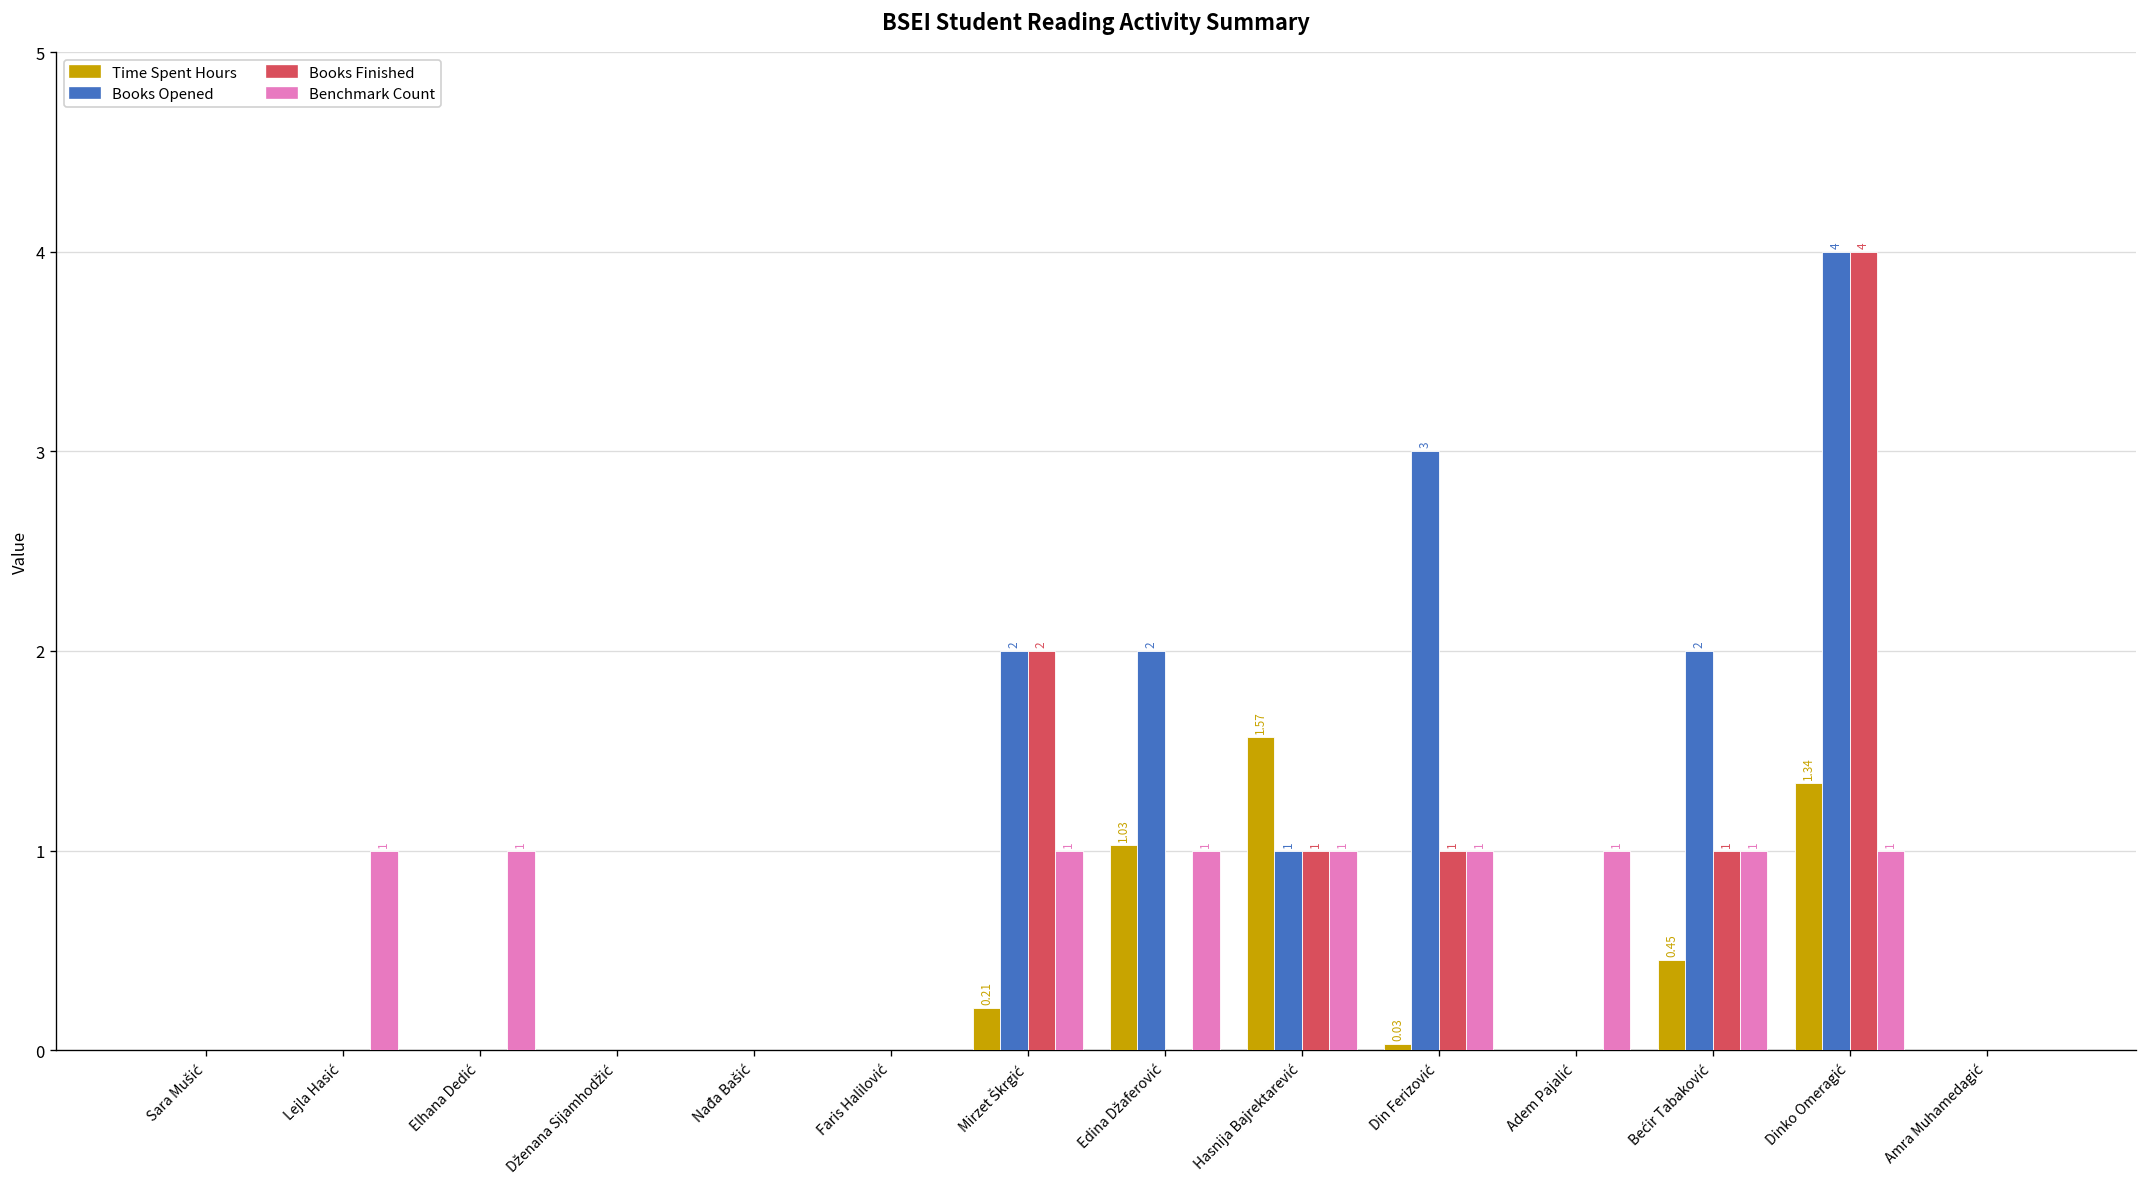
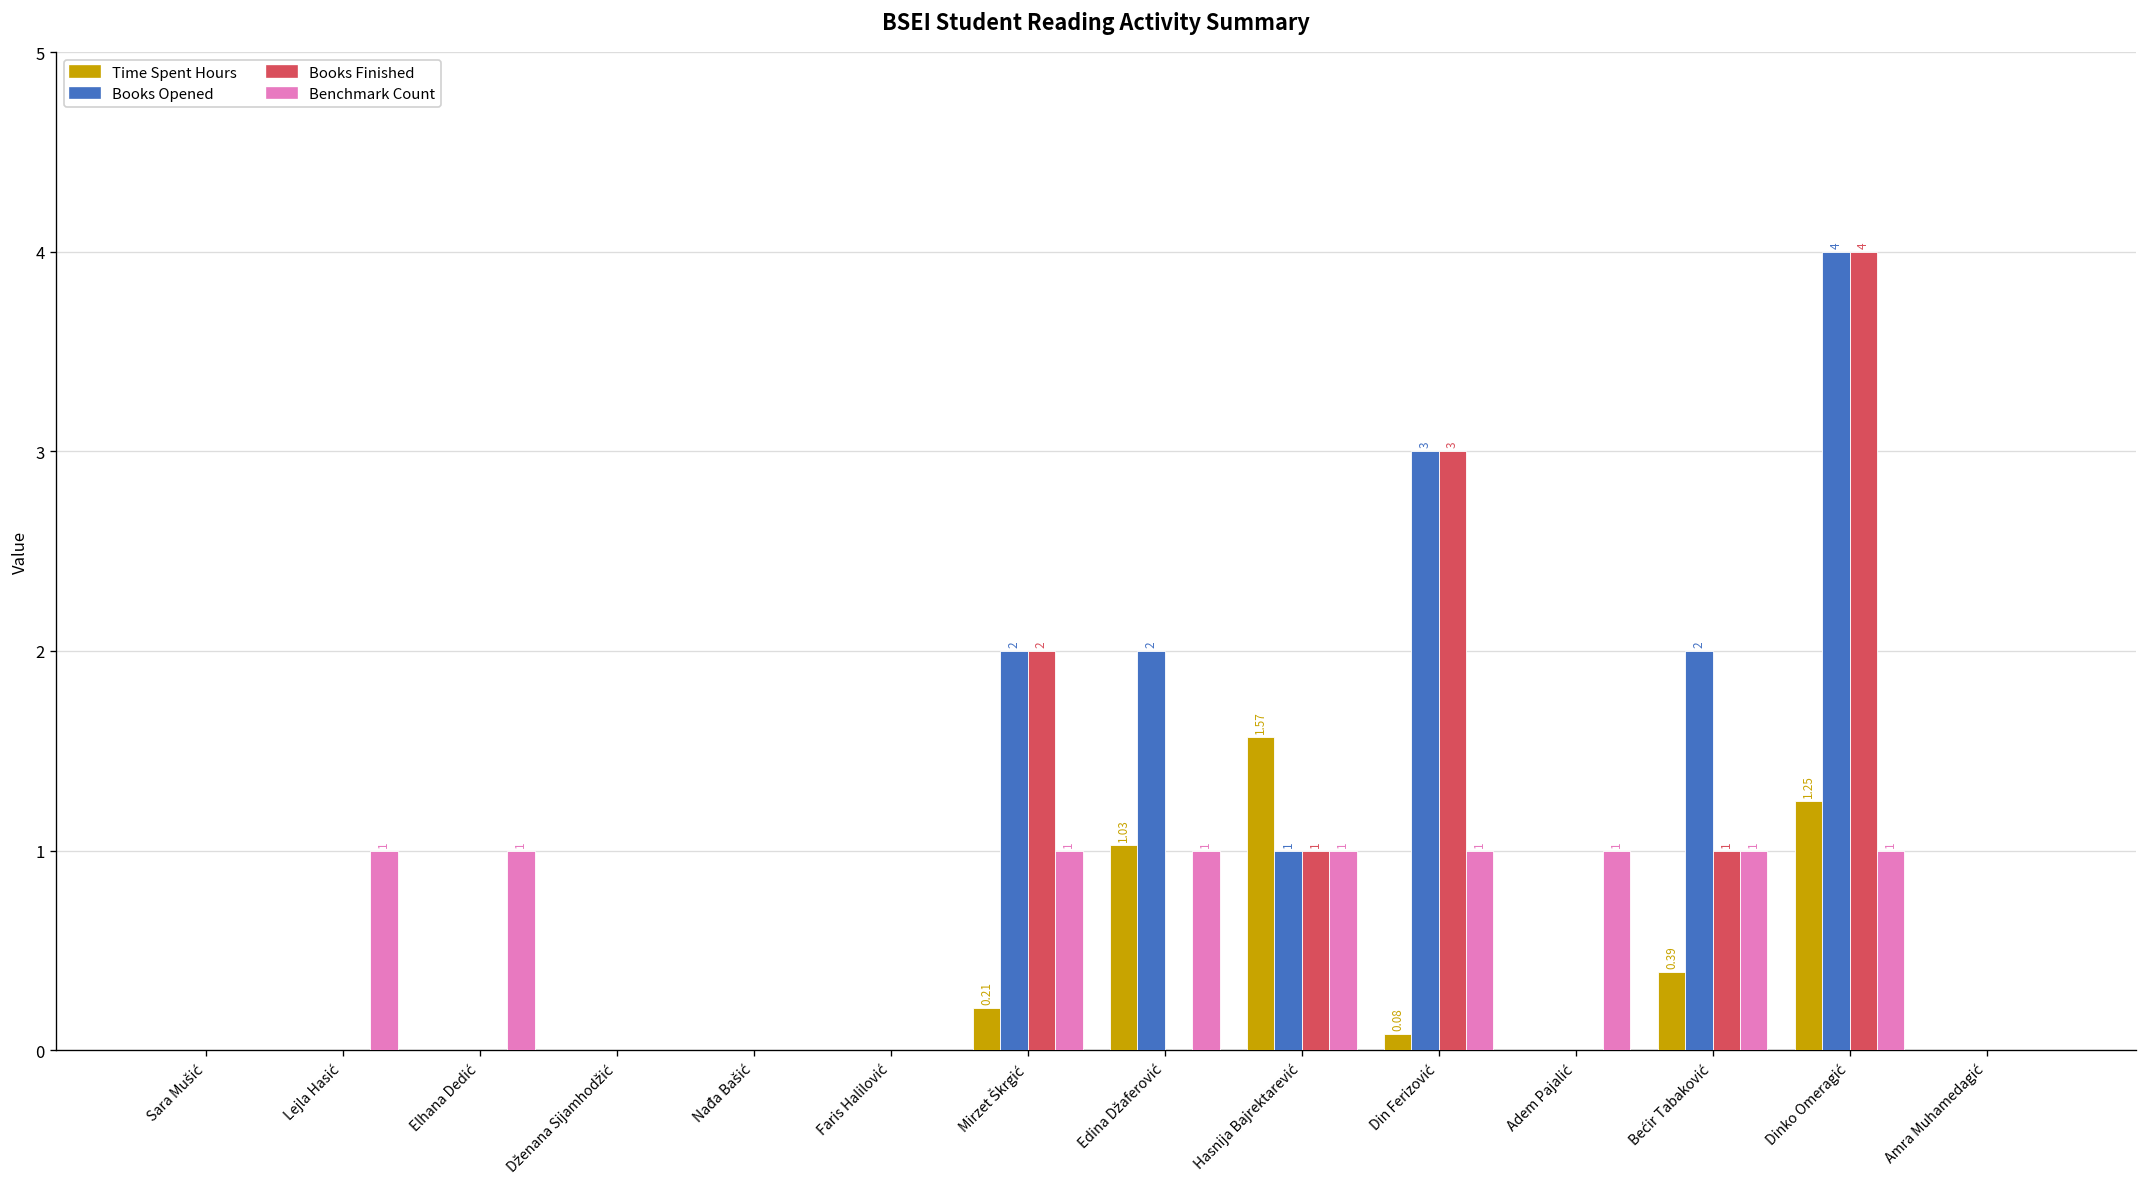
Time Spent Hours, Din Ferizović: 0.03 -> 0.08
Books Finished, Din Ferizović: 1 -> 3
Time Spent Hours, Bećir Tabaković: 0.45 -> 0.39
Time Spent Hours, Dinko Omeragić: 1.34 -> 1.25
